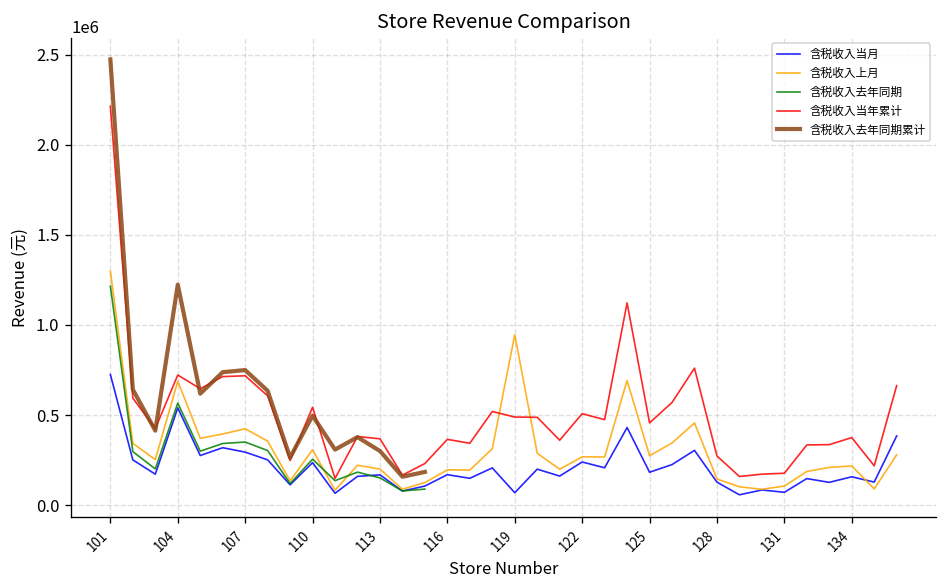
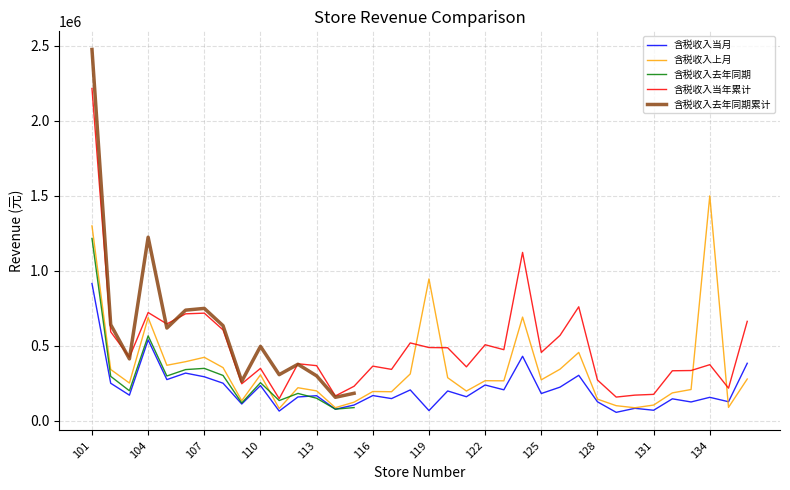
含税收入当月, 101: 720000 -> 920000
含税收入当年累计, 110: 540000 -> 350000
含税收入上月, 134: 220000 -> 1500000
